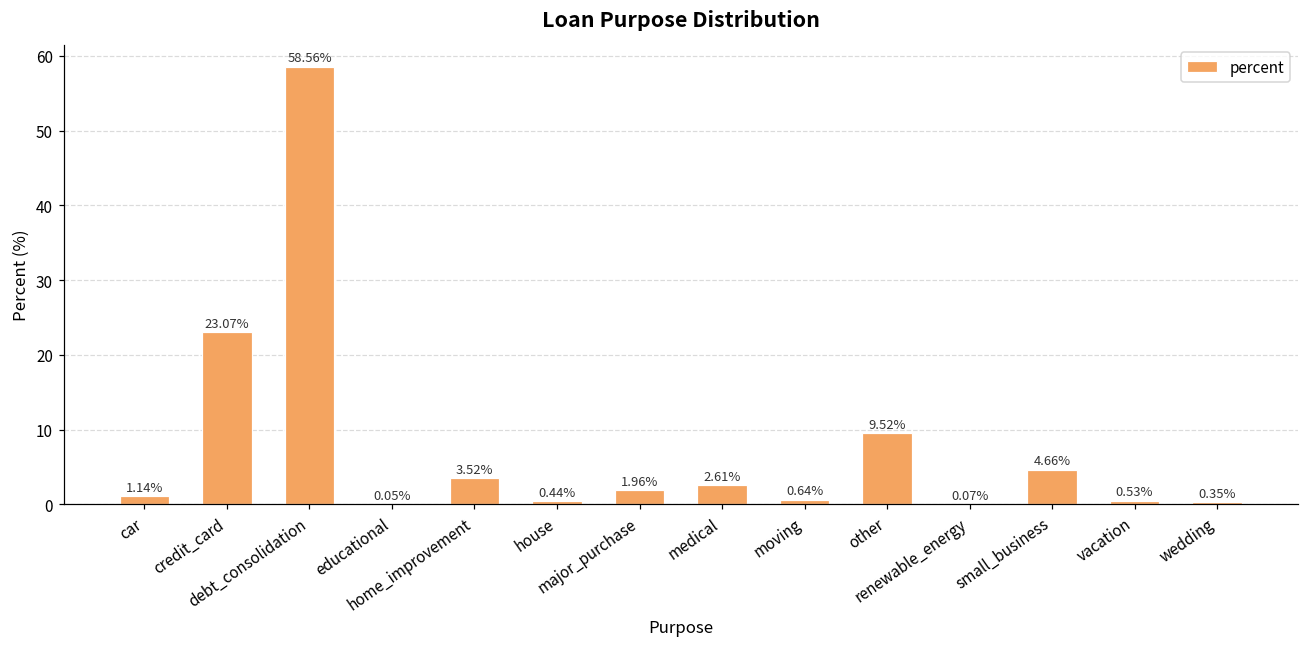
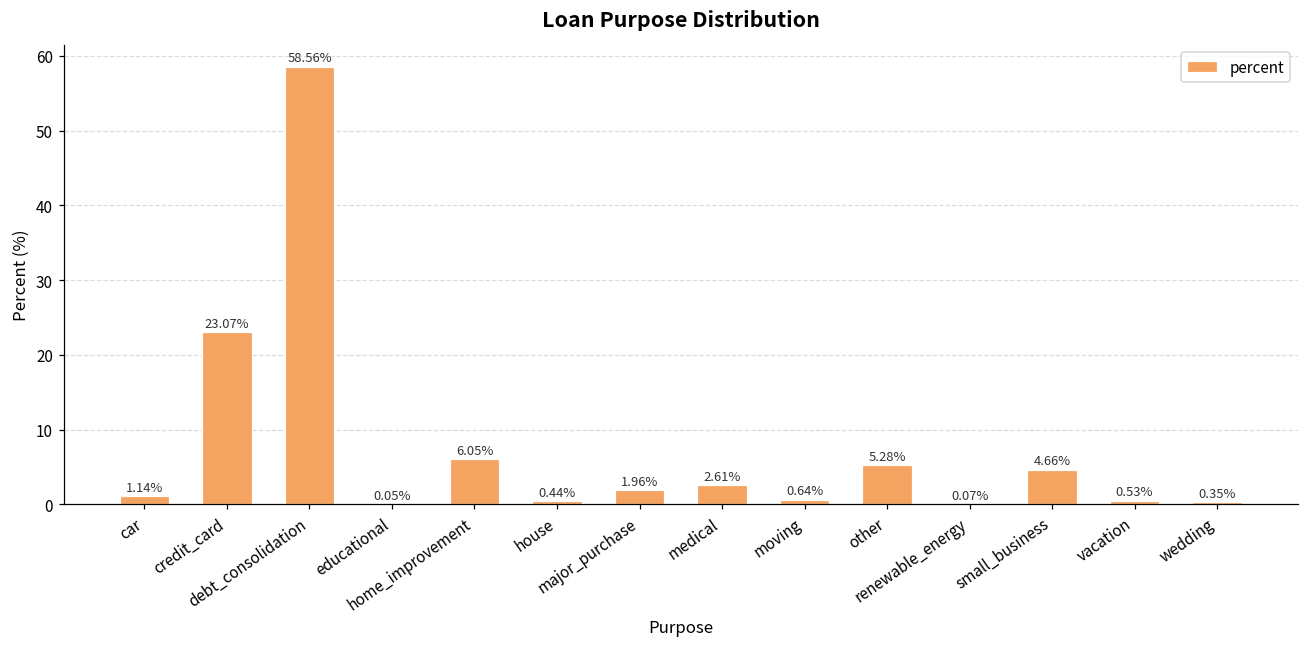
home_improvement: 3.52% -> 6.05%
other: 9.52% -> 5.28%
